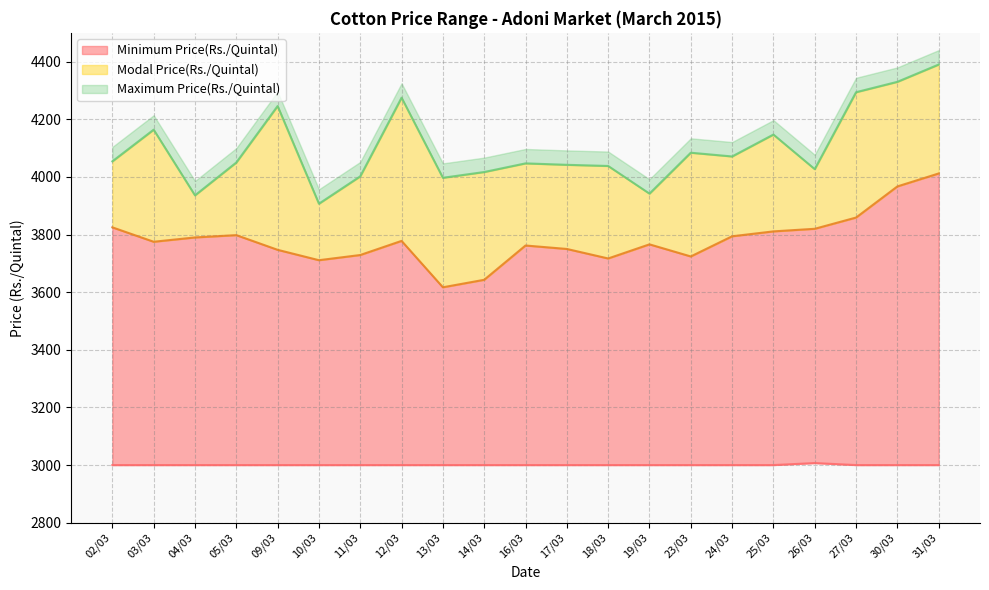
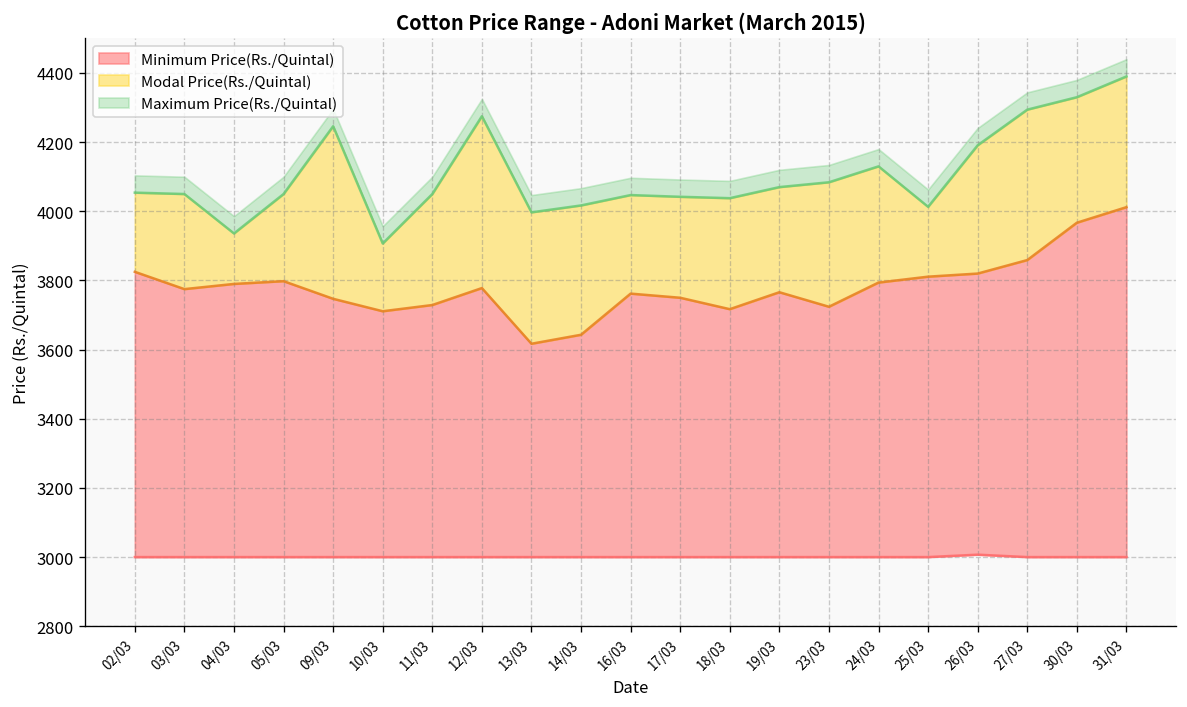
Modal Price(Rs./Quintal), 03/03: 4160 -> 4050
Modal Price(Rs./Quintal), 11/03: 4000 -> 4050
Modal Price(Rs./Quintal), 19/03: 3940 -> 4070
Modal Price(Rs./Quintal), 24/03: 4070 -> 4130
Modal Price(Rs./Quintal), 25/03: 4150 -> 4010
Modal Price(Rs./Quintal), 26/03: 4030 -> 4190
